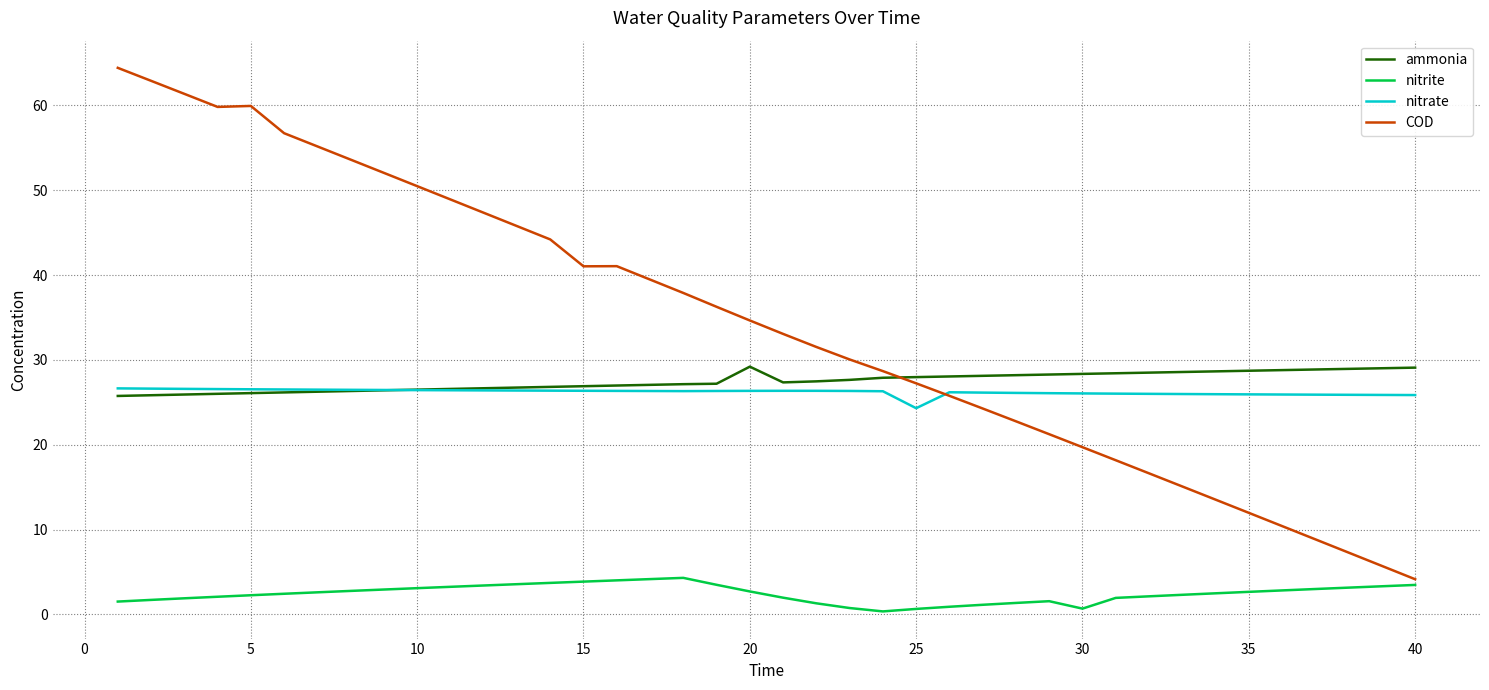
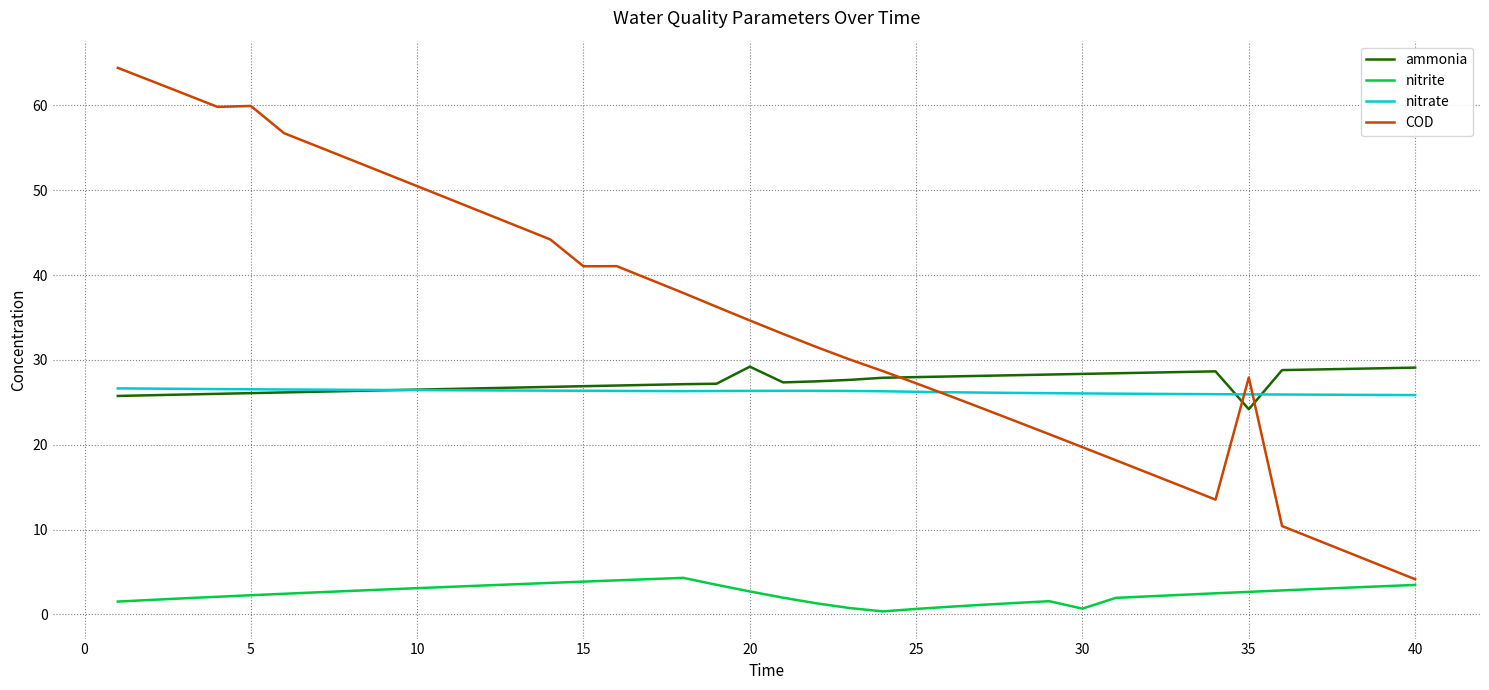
nitrate, 25: 24 -> 26
ammonia, 35: 29 -> 24
COD, 35: 12 -> 28
